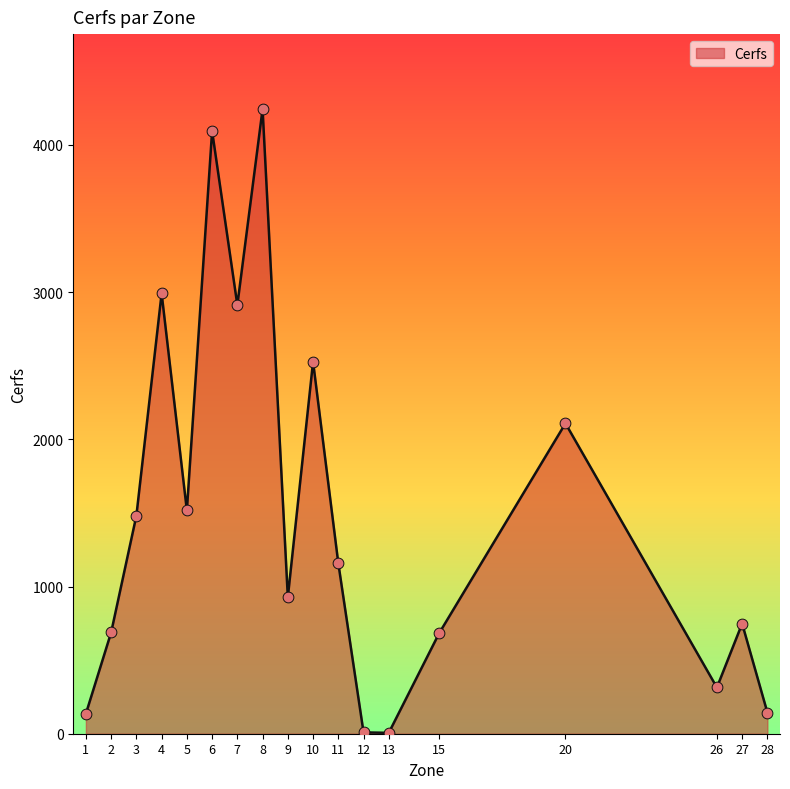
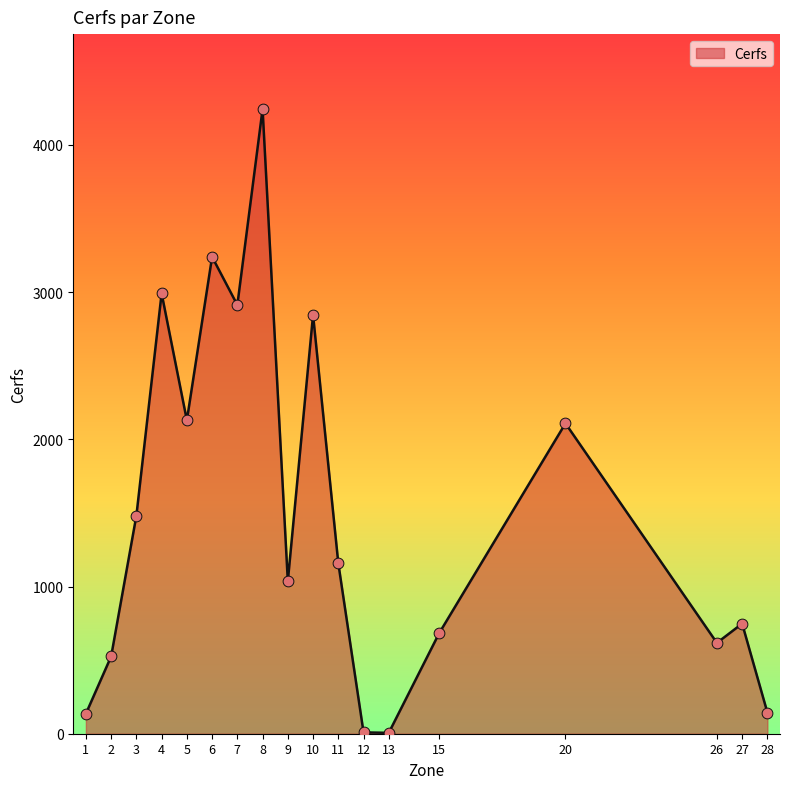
2: 690 -> 530
5: 1520 -> 2130
6: 4090 -> 3240
9: 930 -> 1040
10: 2530 -> 2850
26: 310 -> 620
